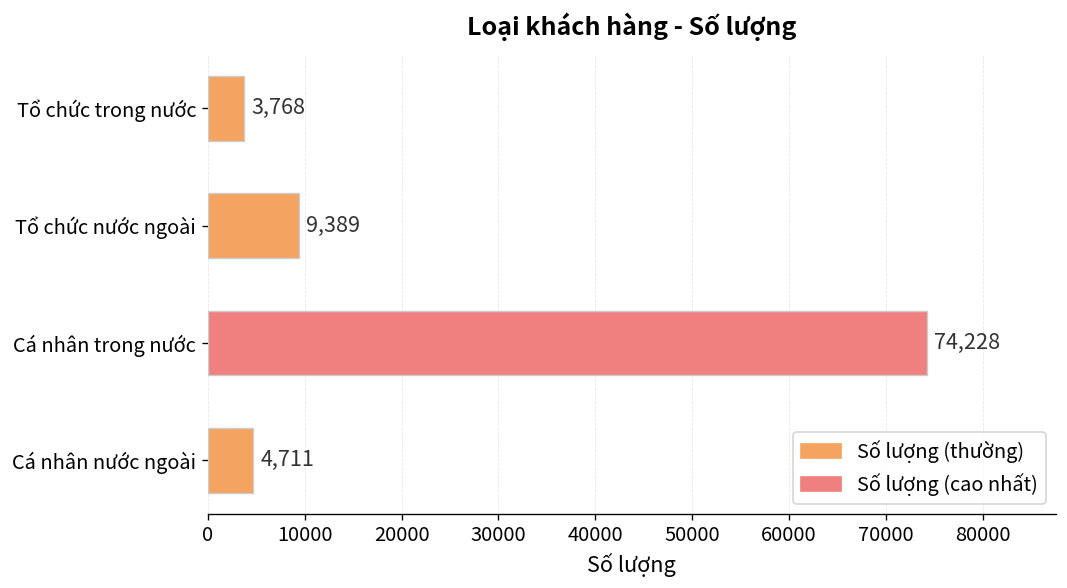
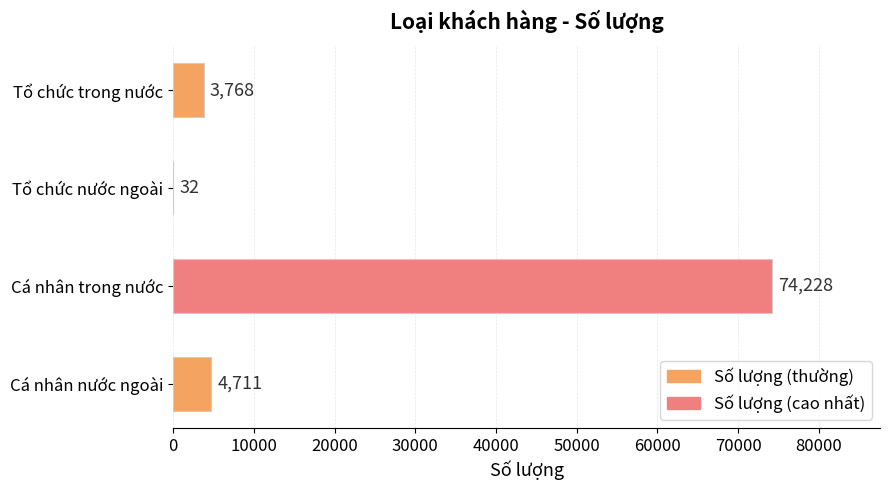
Tổ chức nước ngoài: 9,389 -> 32
